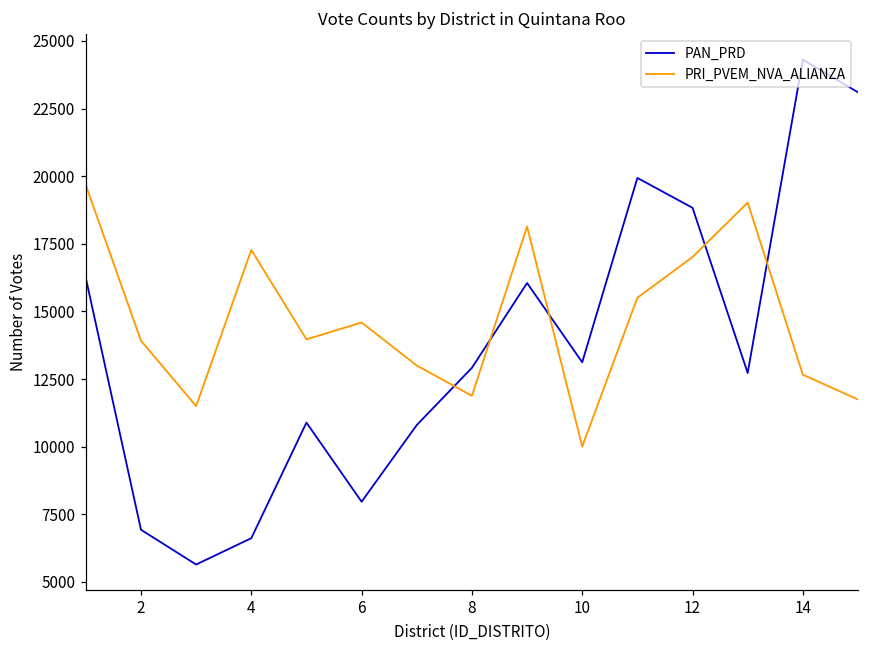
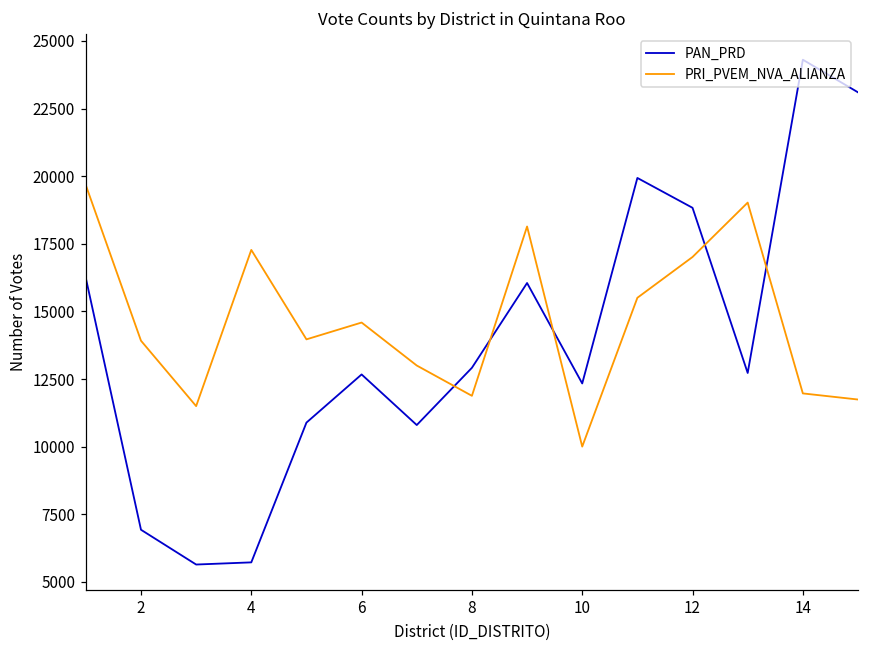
PAN_PRD, 4: 6600 -> 5700
PAN_PRD, 6: 8000 -> 12700
PAN_PRD, 10: 13100 -> 12300
PRI_PVEM_NVA_ALIANZA, 14: 12700 -> 12000
